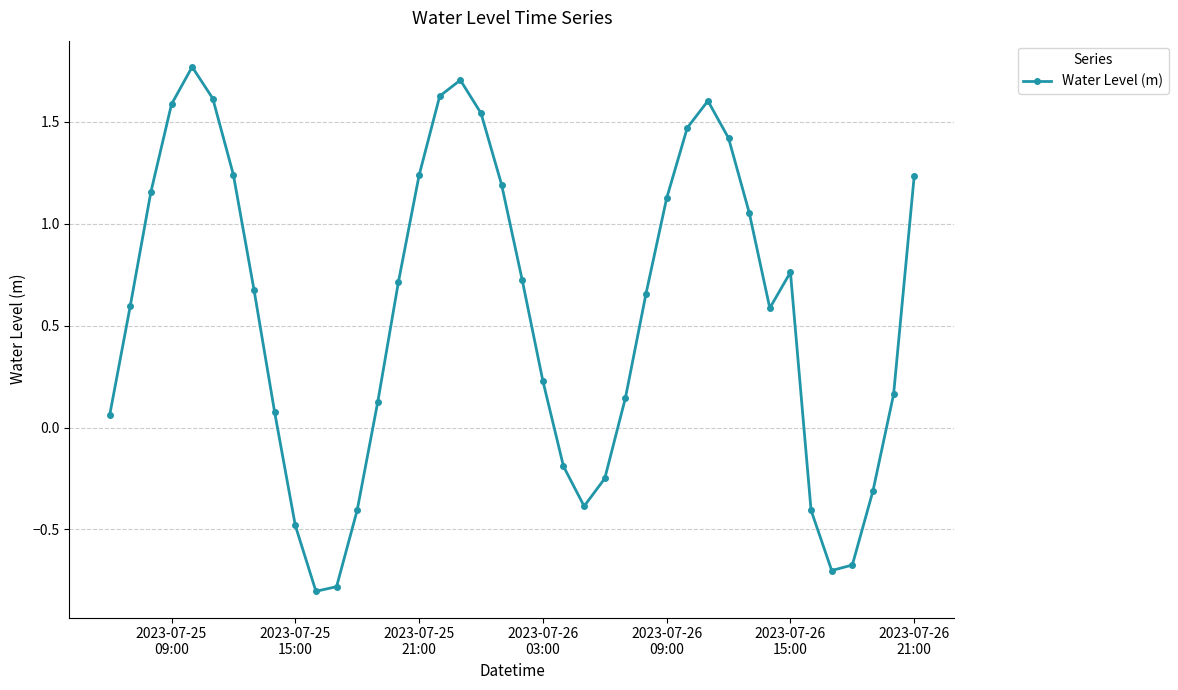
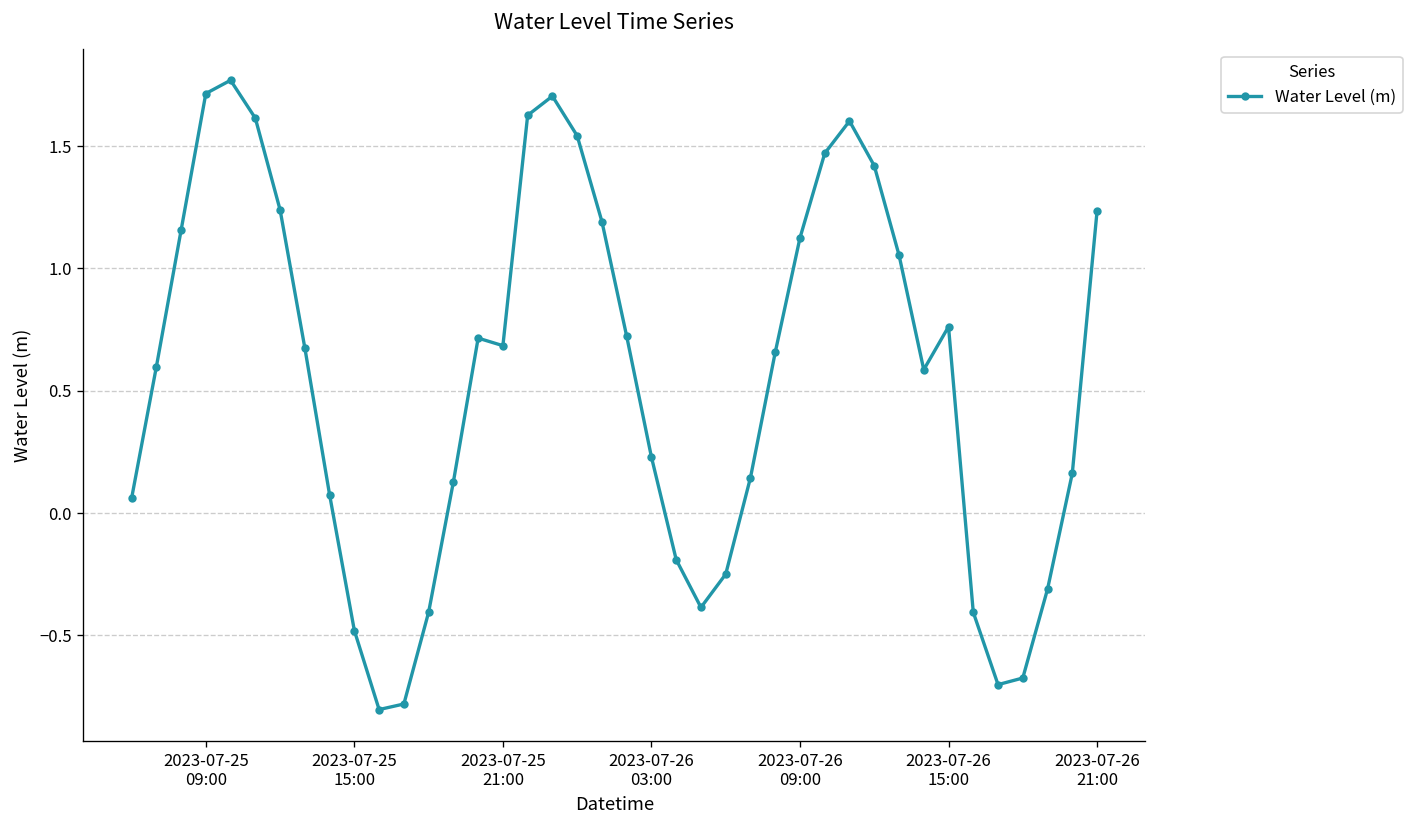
2023-07-25 09:00: 1.59 -> 1.71
2023-07-25 21:00: 1.24 -> 0.68
